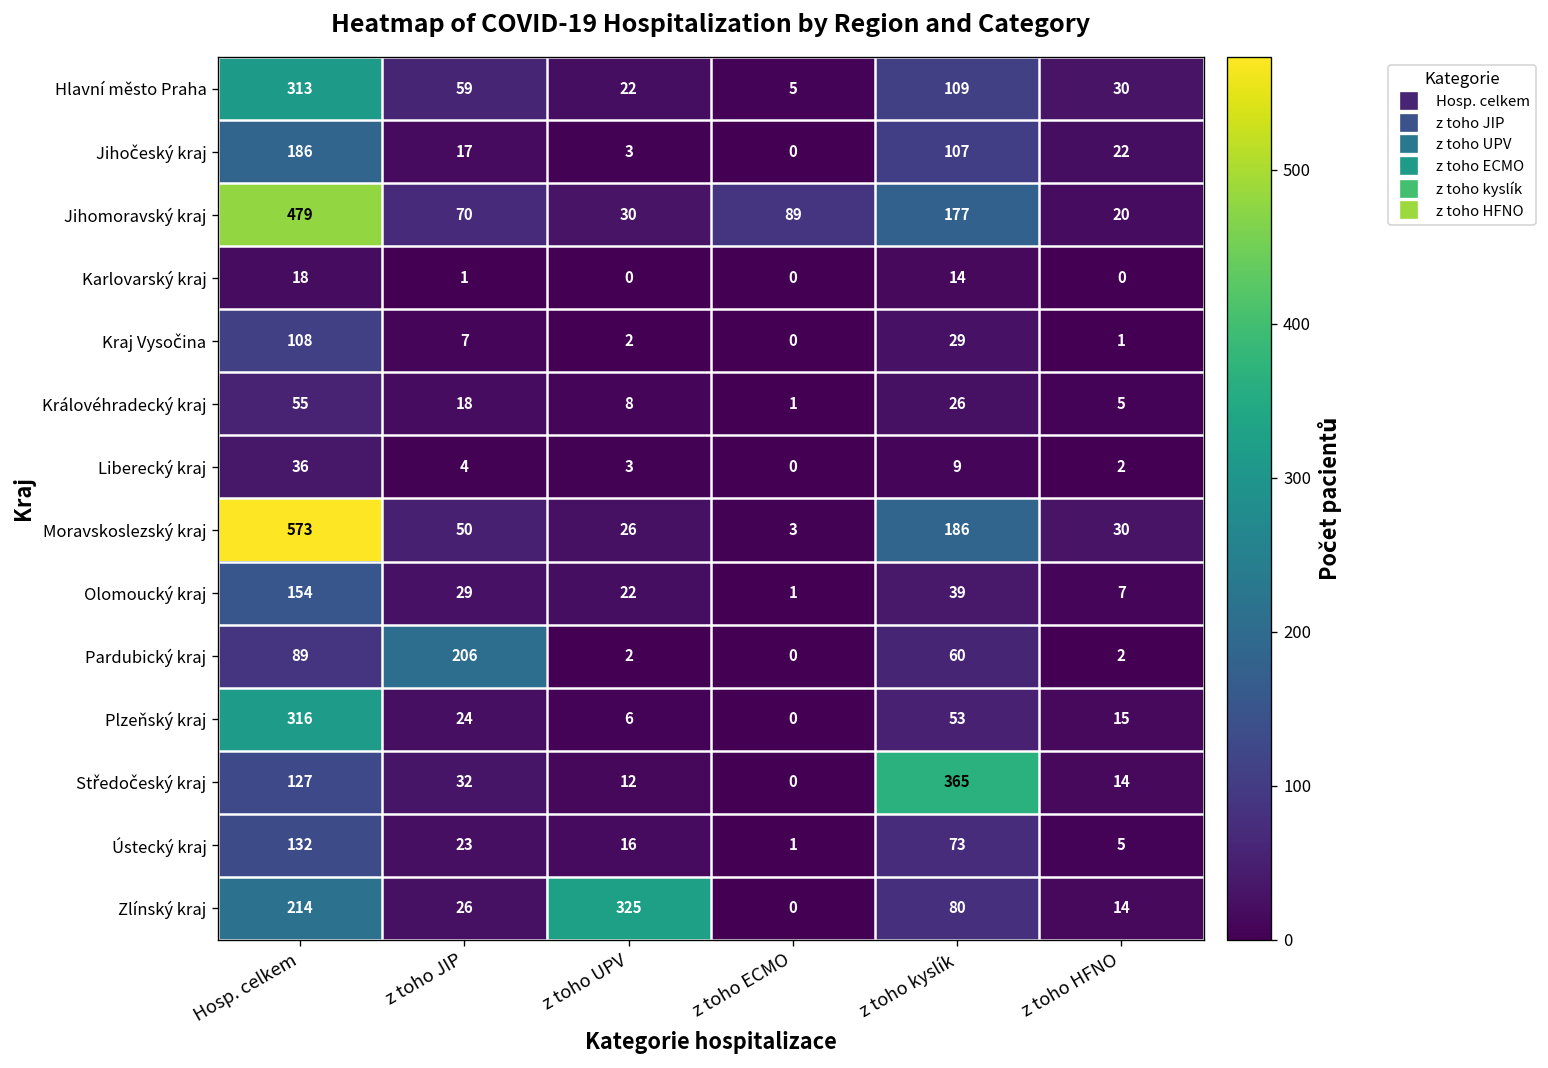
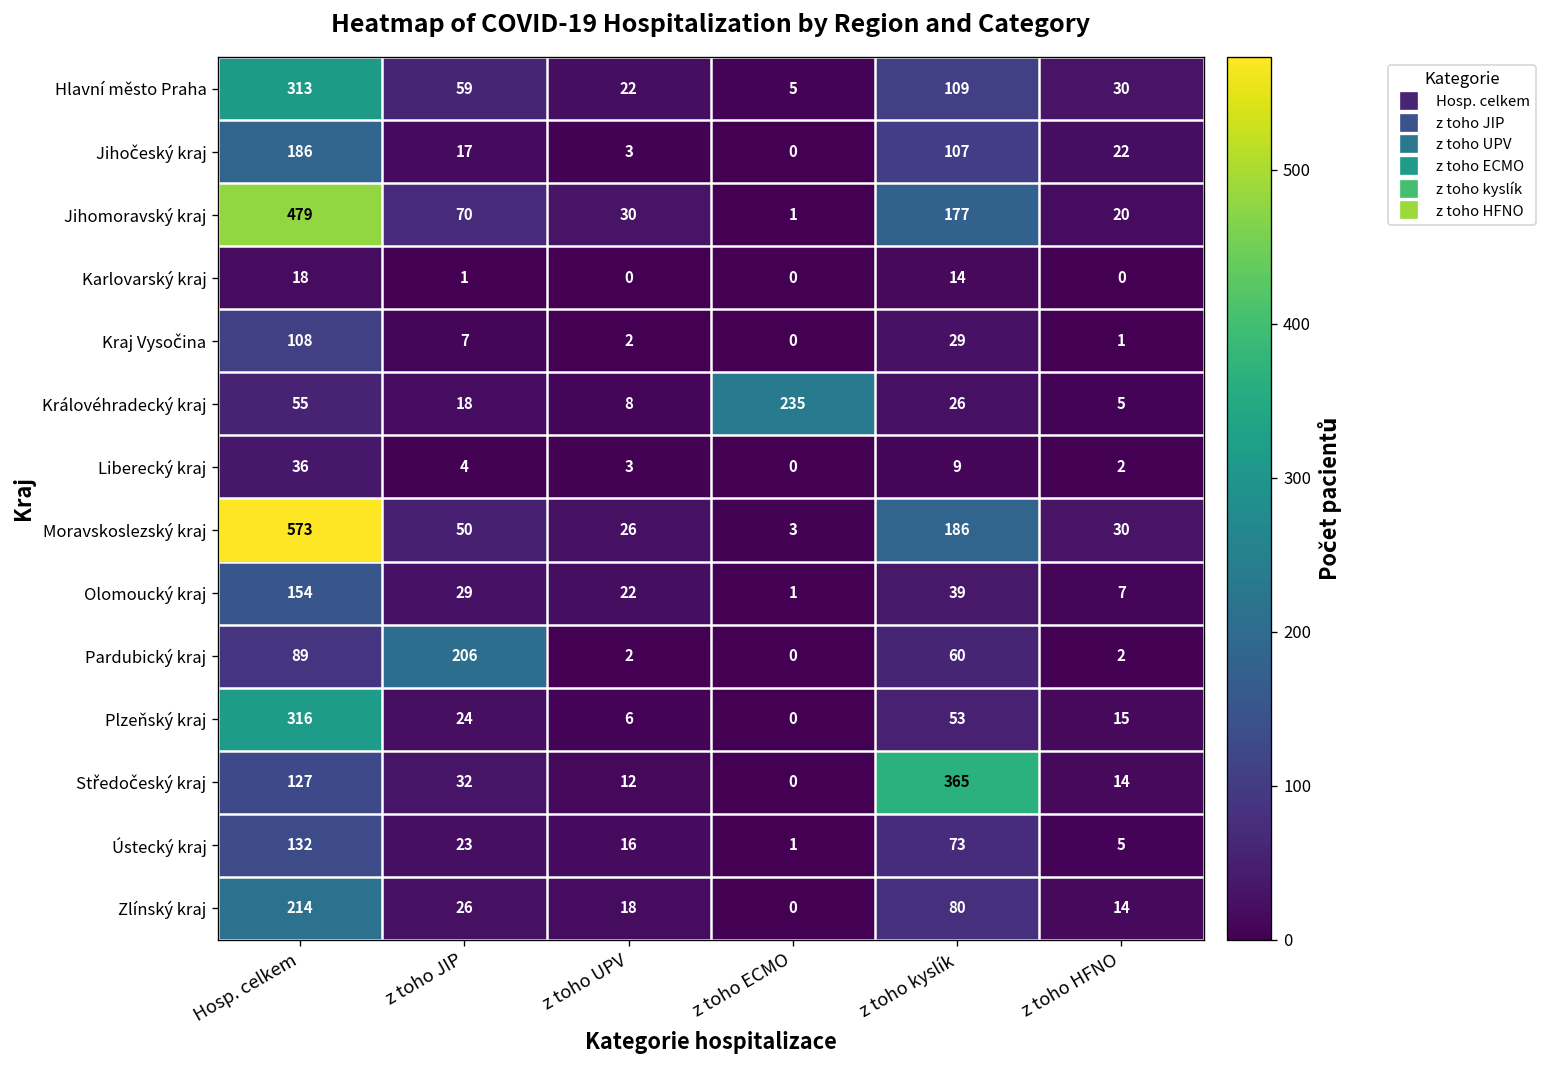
Jihomoravský kraj, z toho ECMO: 89 -> 1
Královéhradecký kraj, z toho ECMO: 1 -> 235
Zlínský kraj, z toho UPV: 325 -> 18
